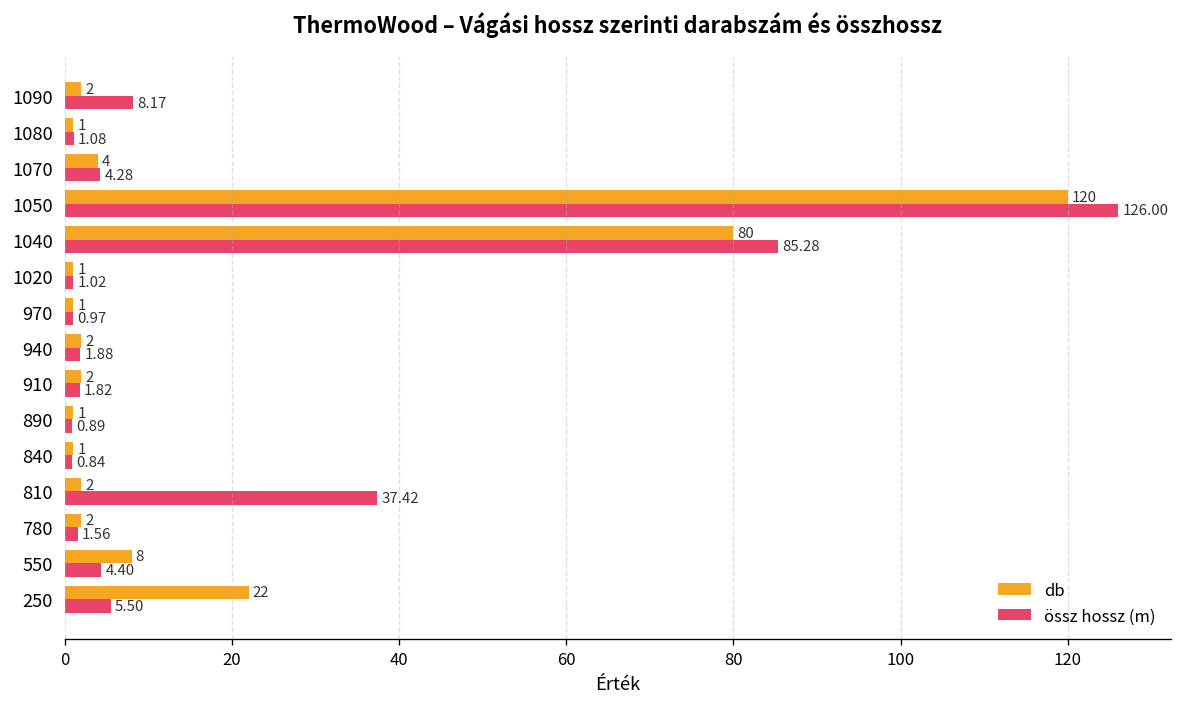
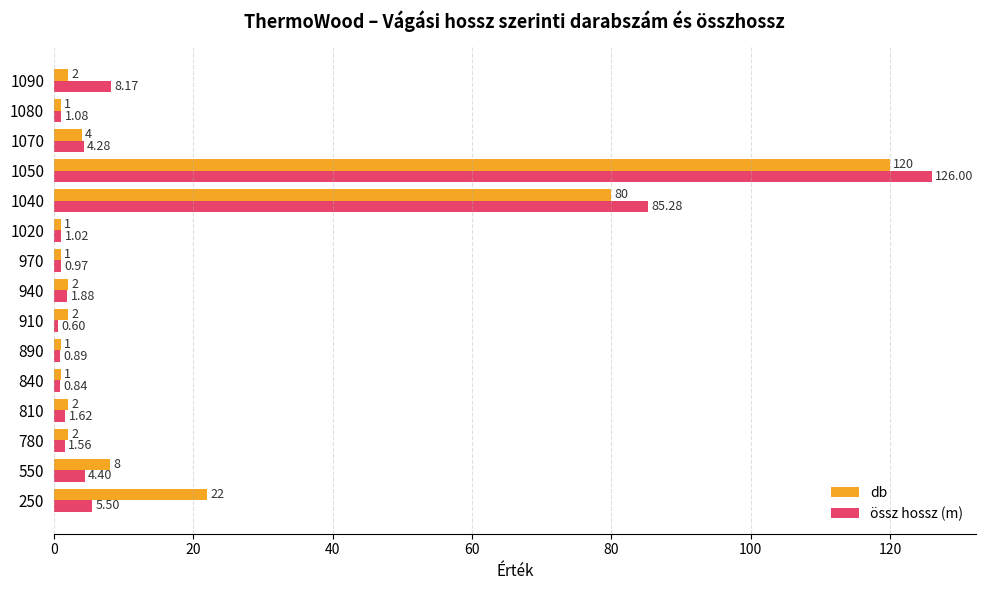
össz hossz (m), 910: 1.82 -> 0.60
össz hossz (m), 810: 37.42 -> 1.62
